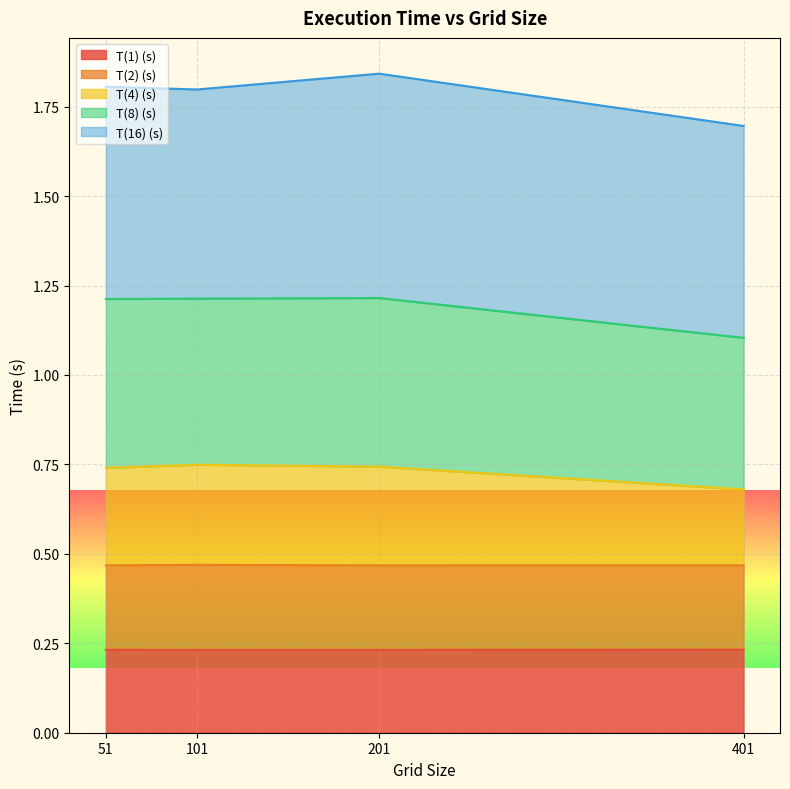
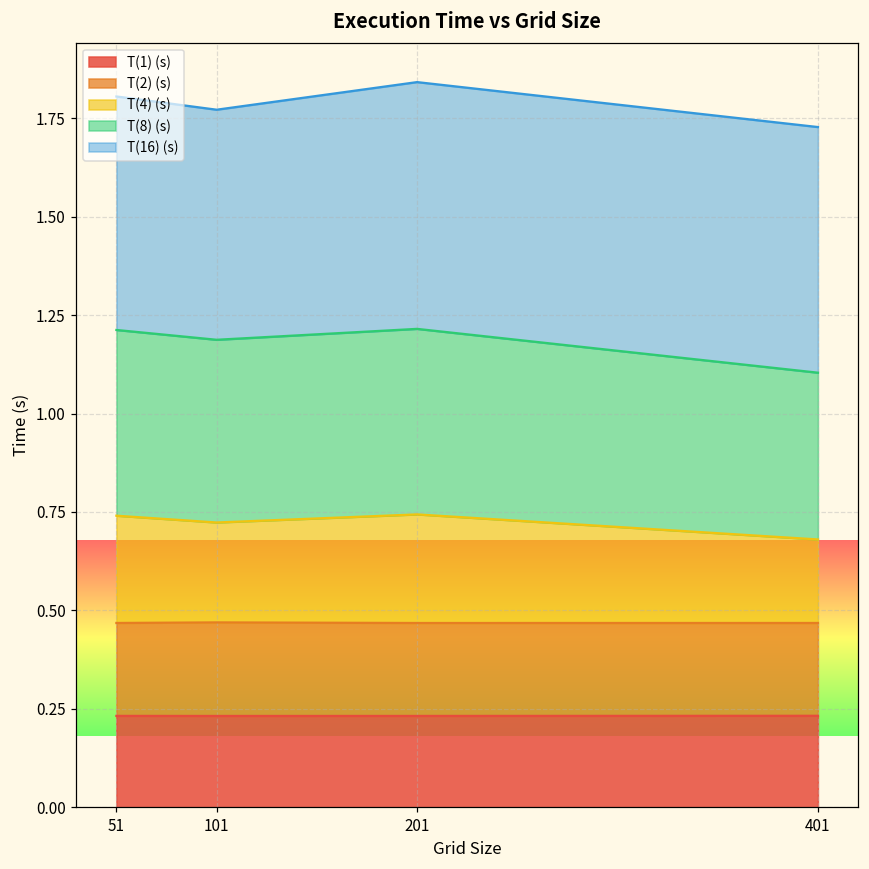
T(4) (s), 101: 0.28 -> 0.25
T(16) (s), 401: 0.59 -> 0.62
